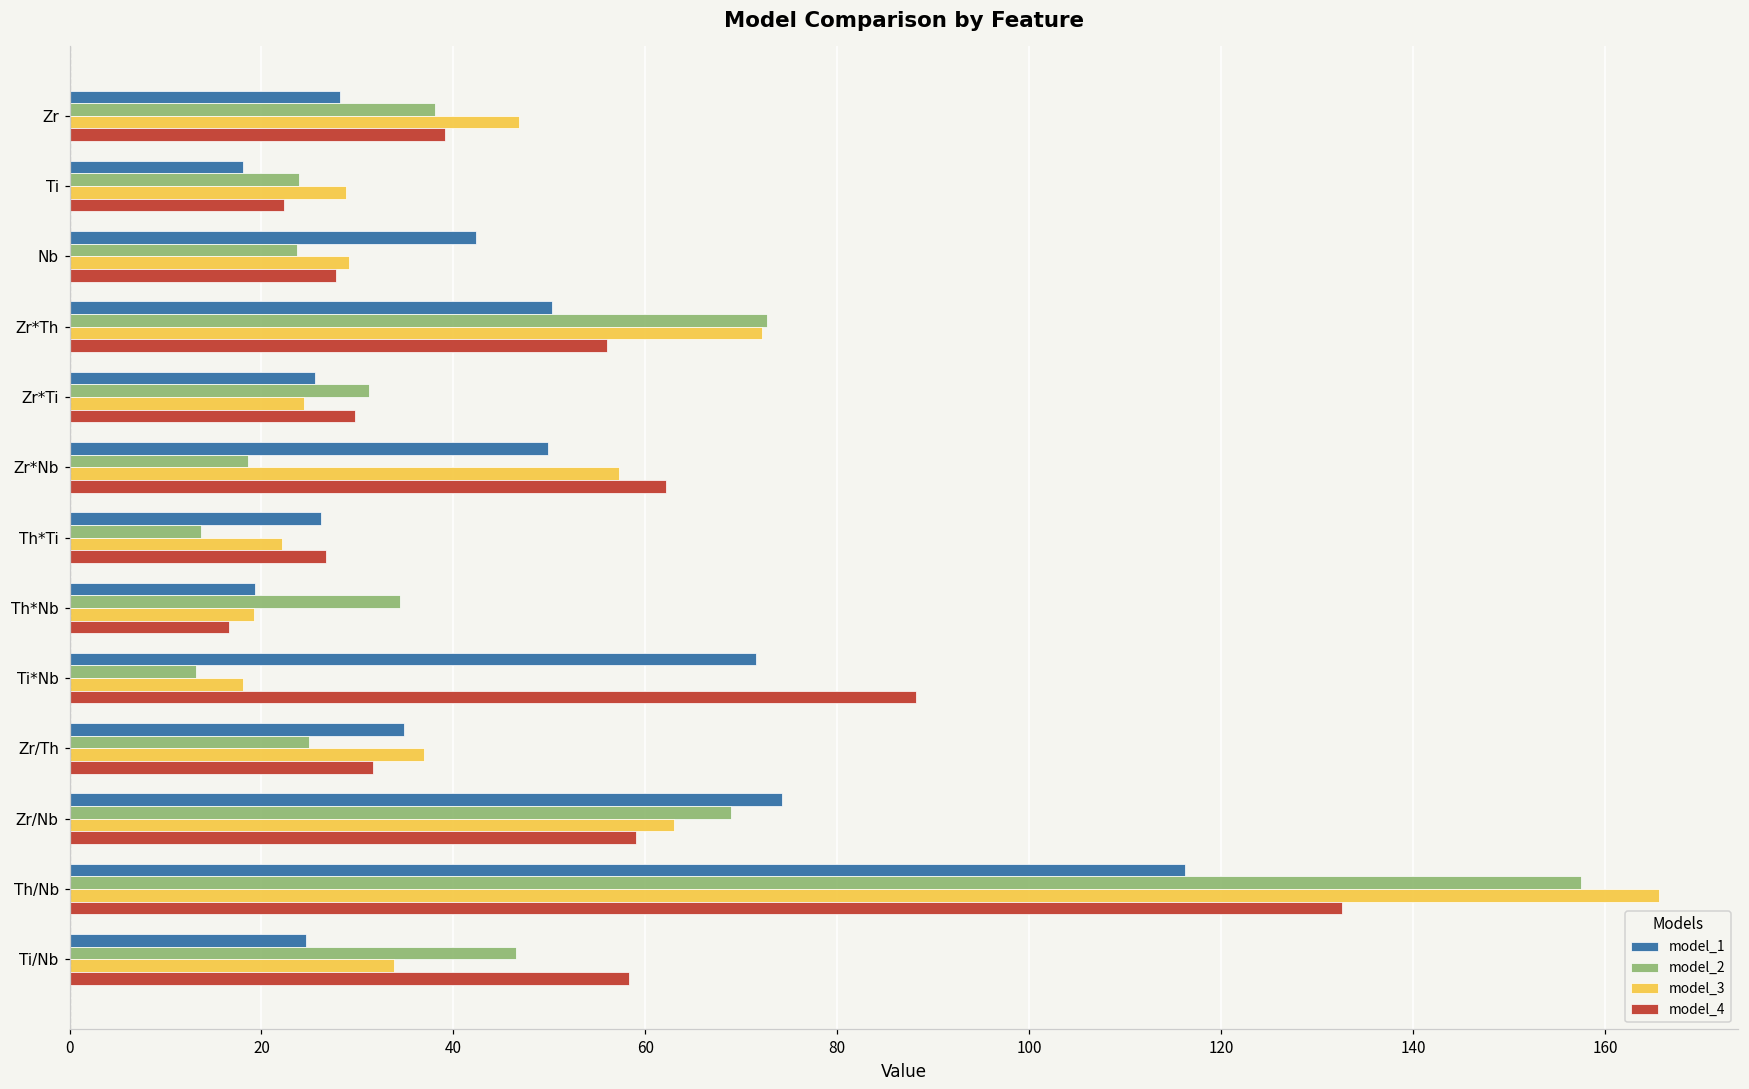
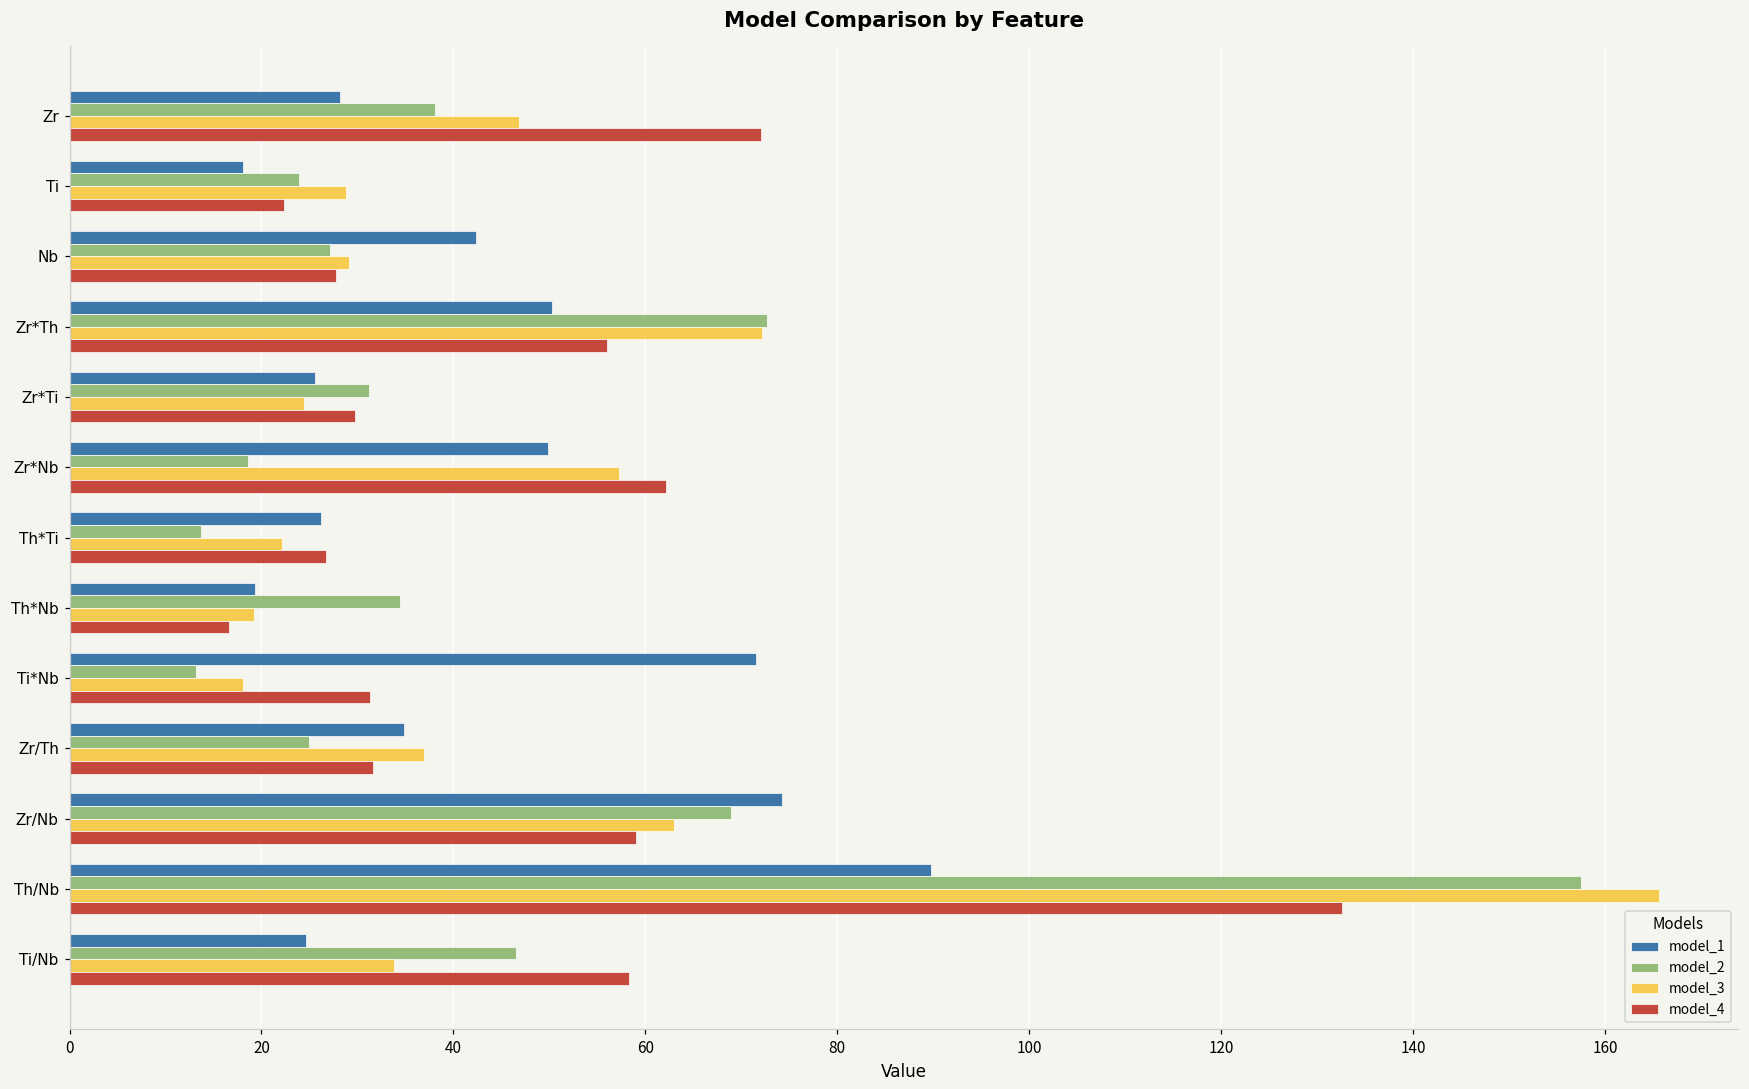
model_4, Zr: 39 -> 72
model_2, Nb: 24 -> 27
model_4, Ti*Nb: 88 -> 31
model_1, Th/Nb: 116 -> 90
